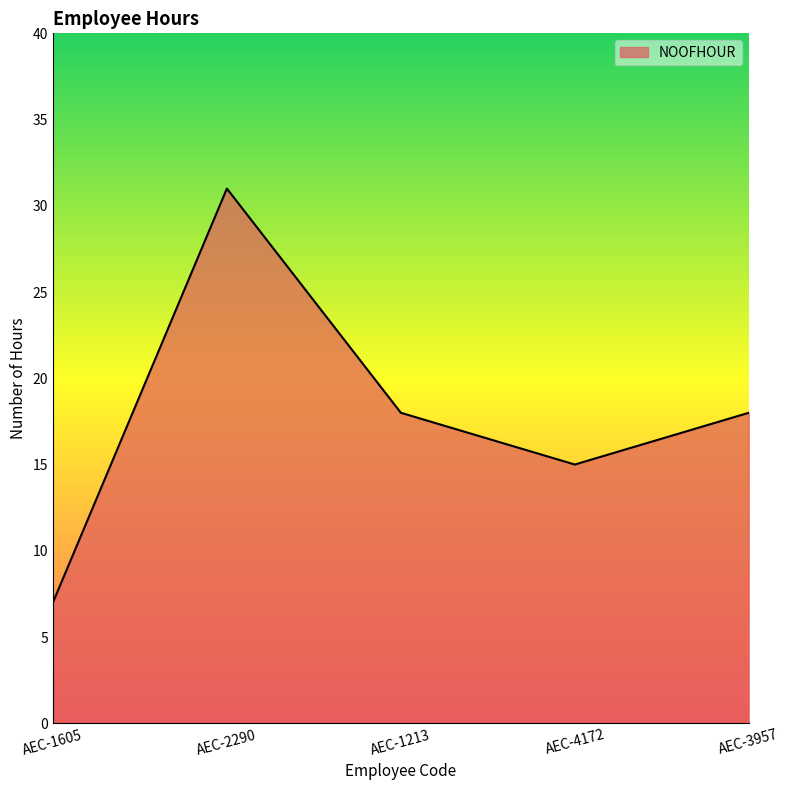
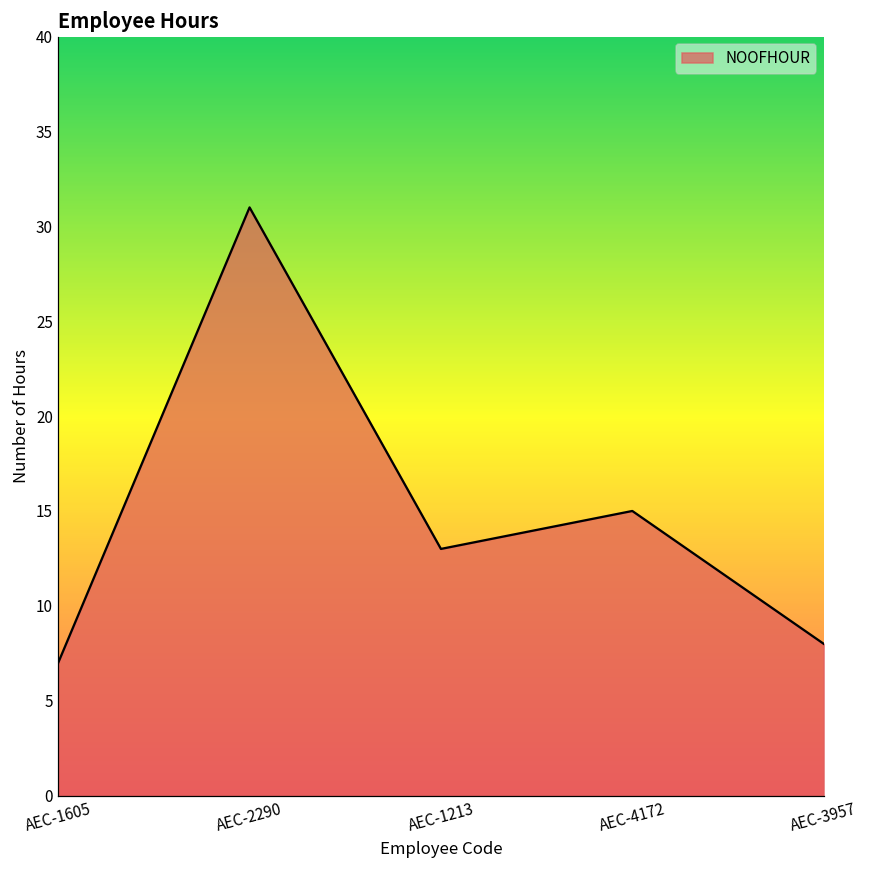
AEC-1213: 18 -> 13
AEC-3957: 18 -> 8
